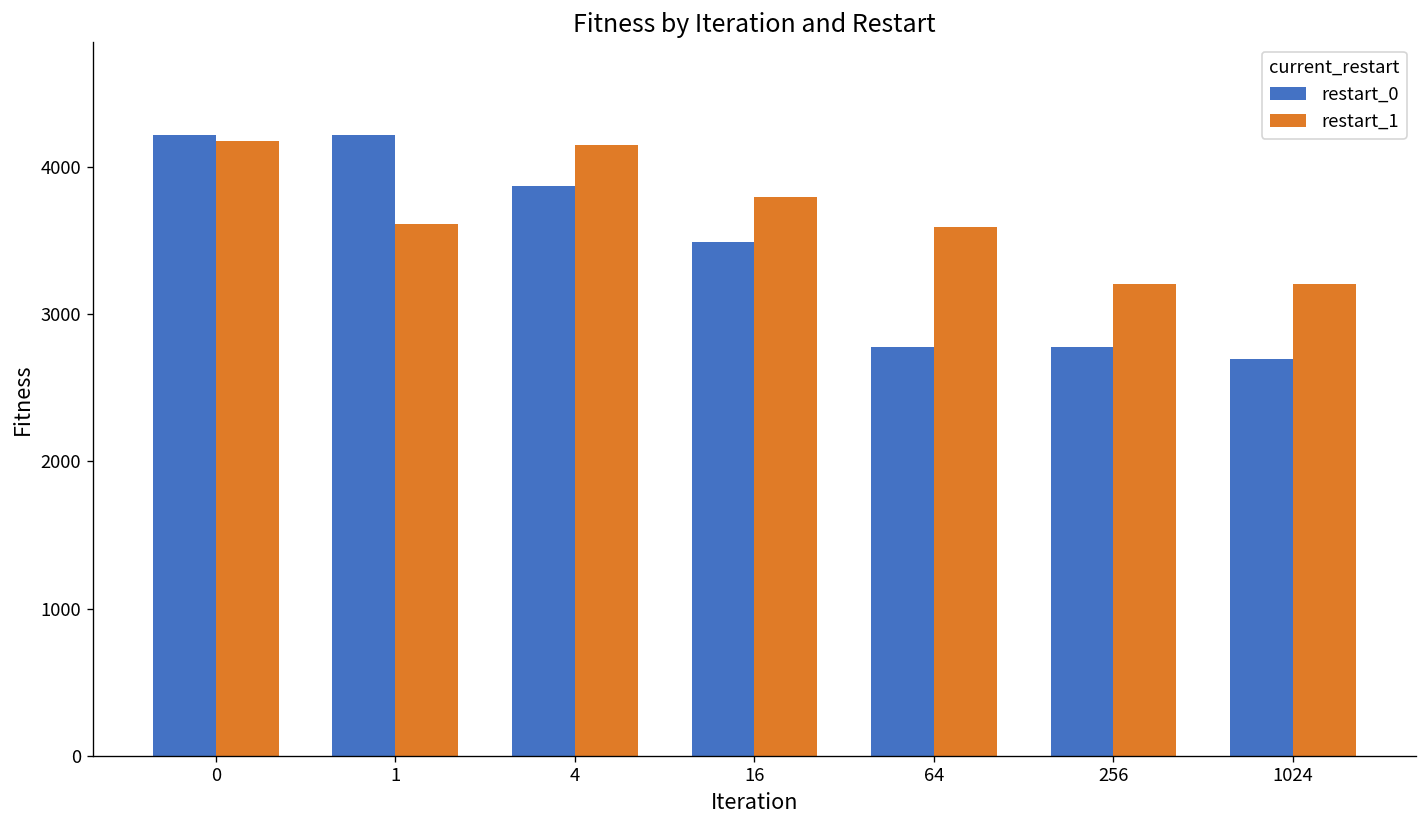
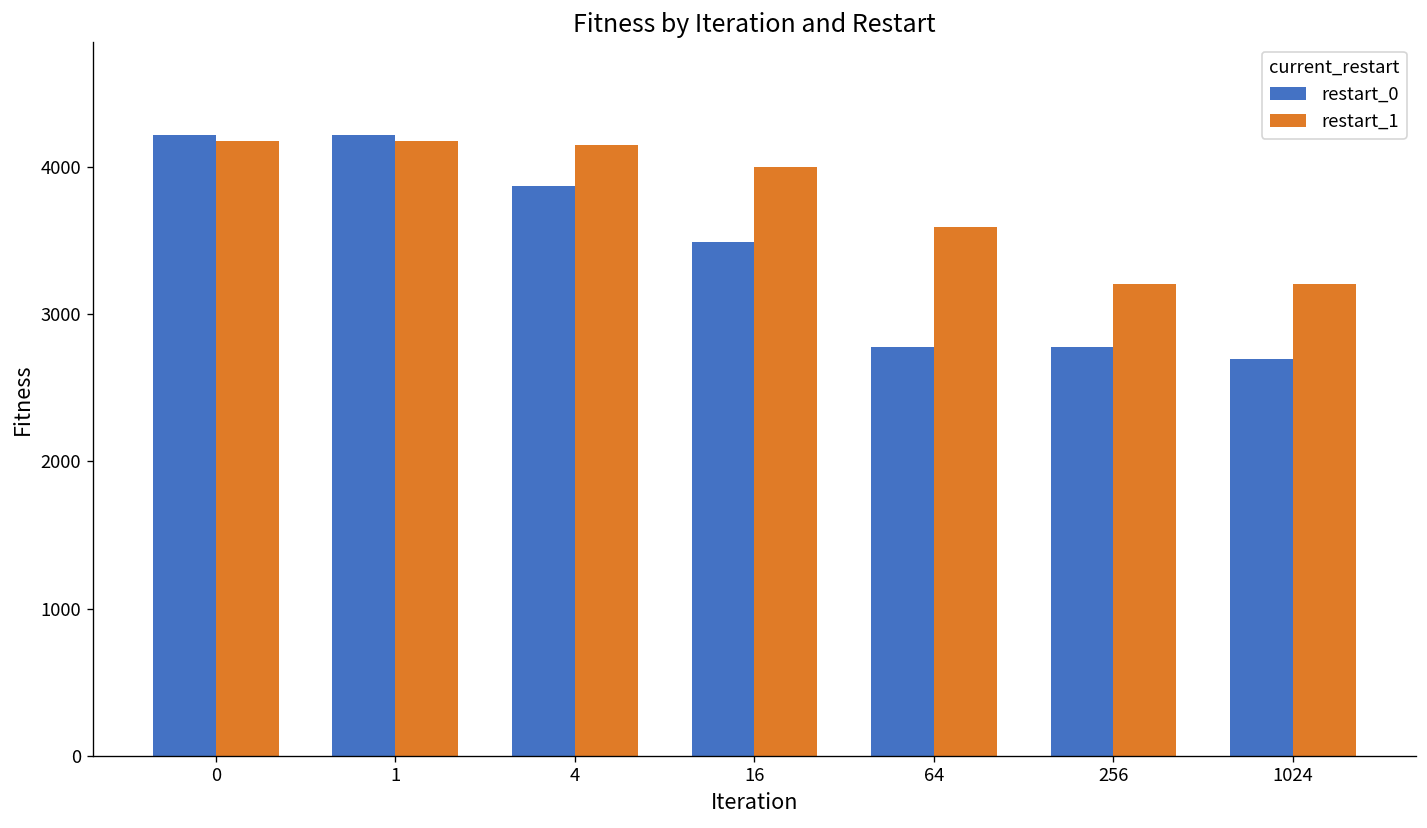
restart_1, 1: 3620 -> 4180
restart_1, 16: 3800 -> 4000
